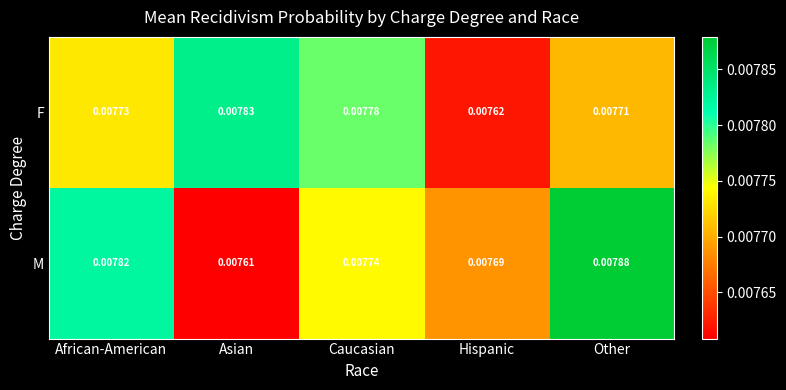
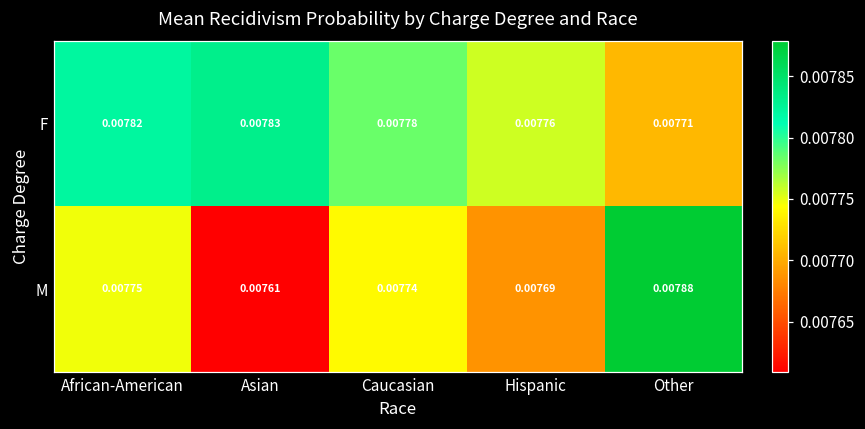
F, African-American: 0.00773 -> 0.00782
F, Hispanic: 0.00762 -> 0.00776
M, African-American: 0.00782 -> 0.00775
